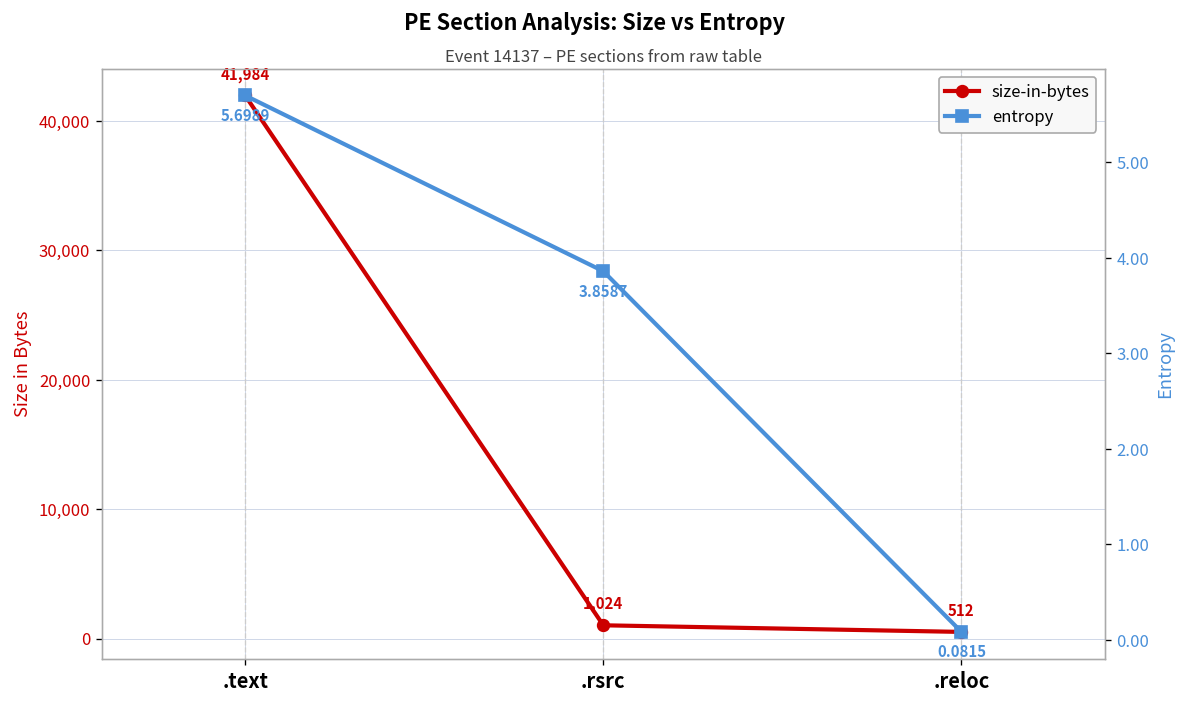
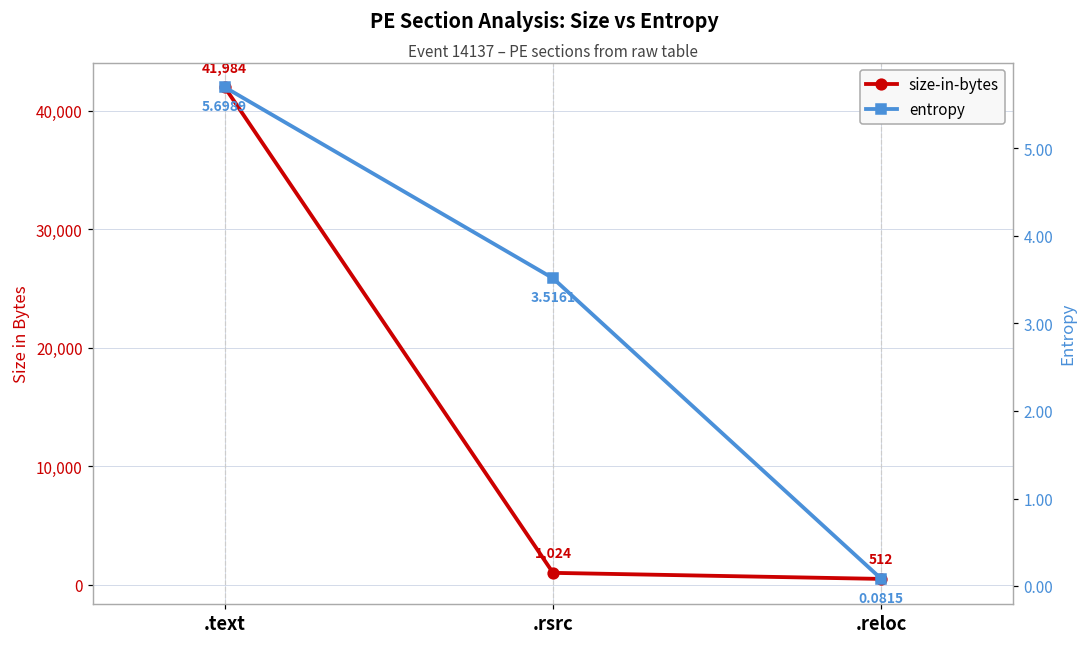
entropy, .rsrc: 3.8587 -> 3.5161
